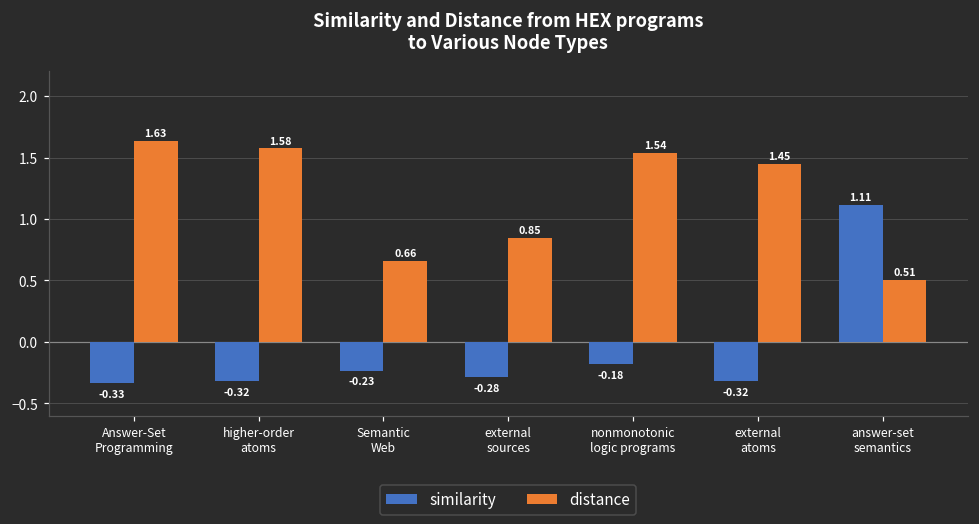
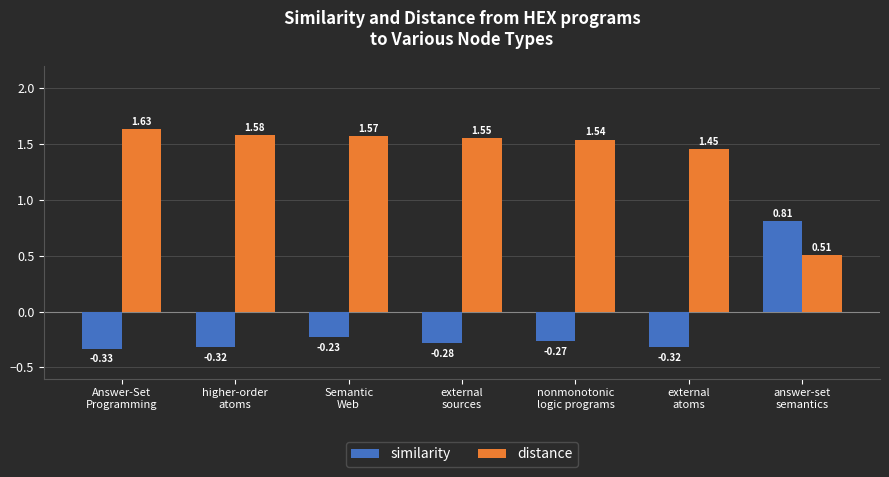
distance, Semantic Web: 0.66 -> 1.57
distance, external sources: 0.85 -> 1.55
similarity, nonmonotonic logic programs: -0.18 -> -0.27
similarity, answer-set semantics: 1.11 -> 0.81
